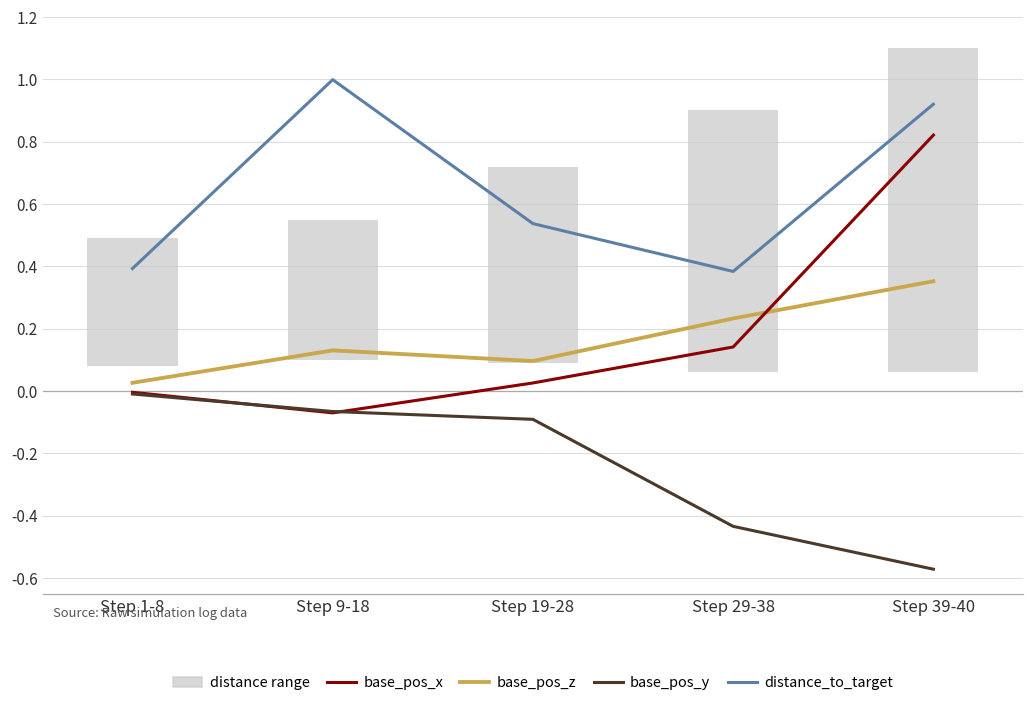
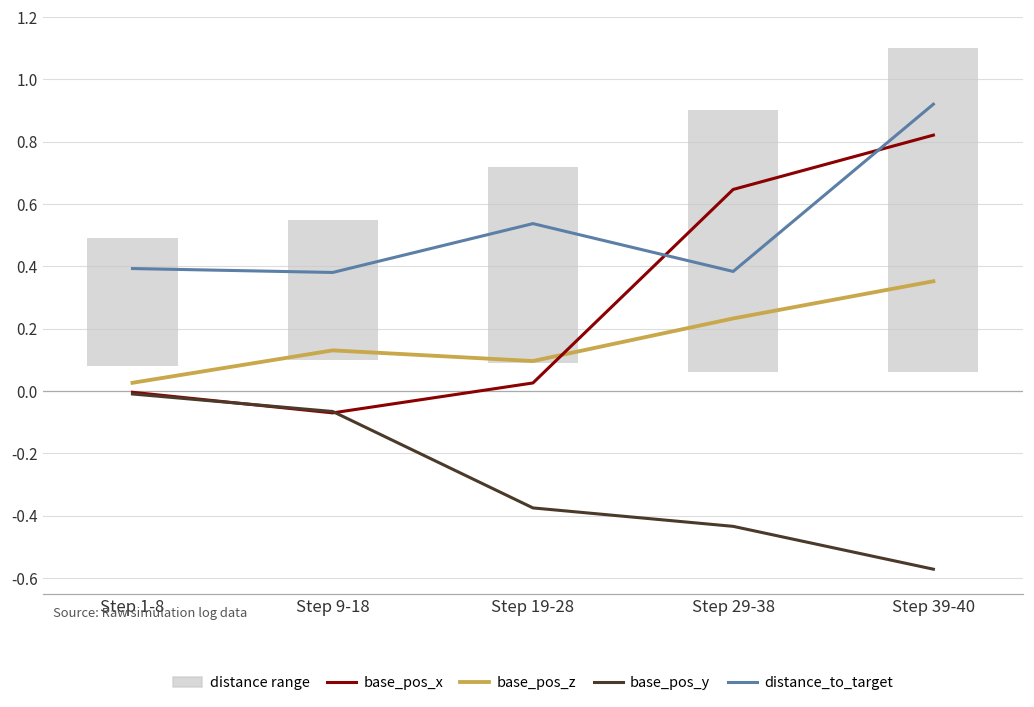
distance_to_target, Step 9-18: 1.00 -> 0.38
base_pos_y, Step 19-28: -0.09 -> -0.38
base_pos_x, Step 29-38: 0.14 -> 0.65
